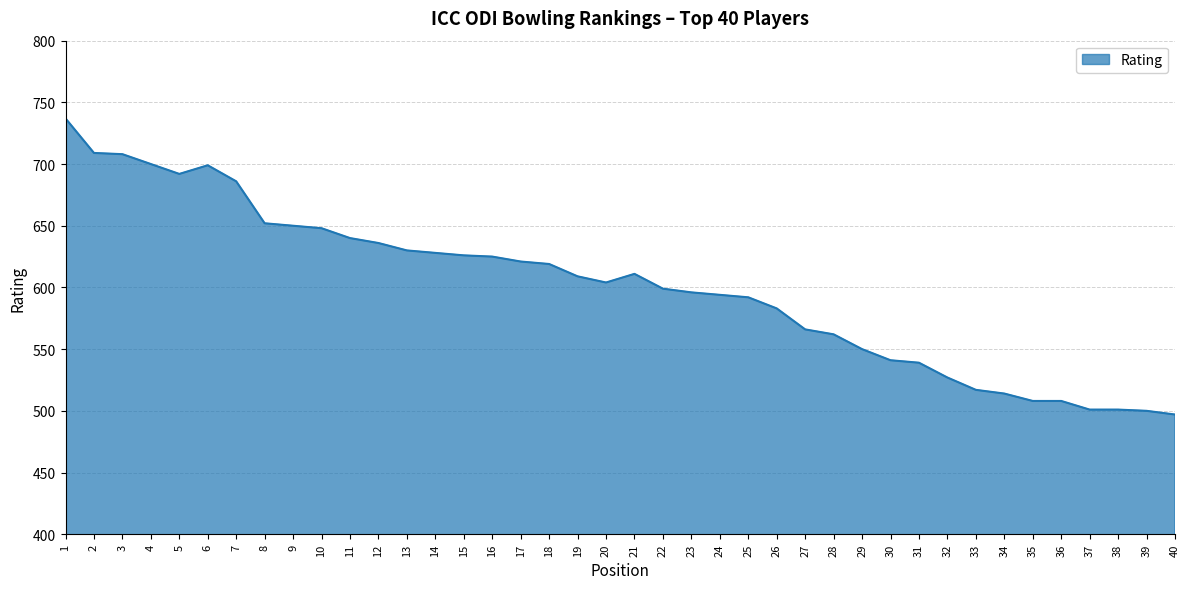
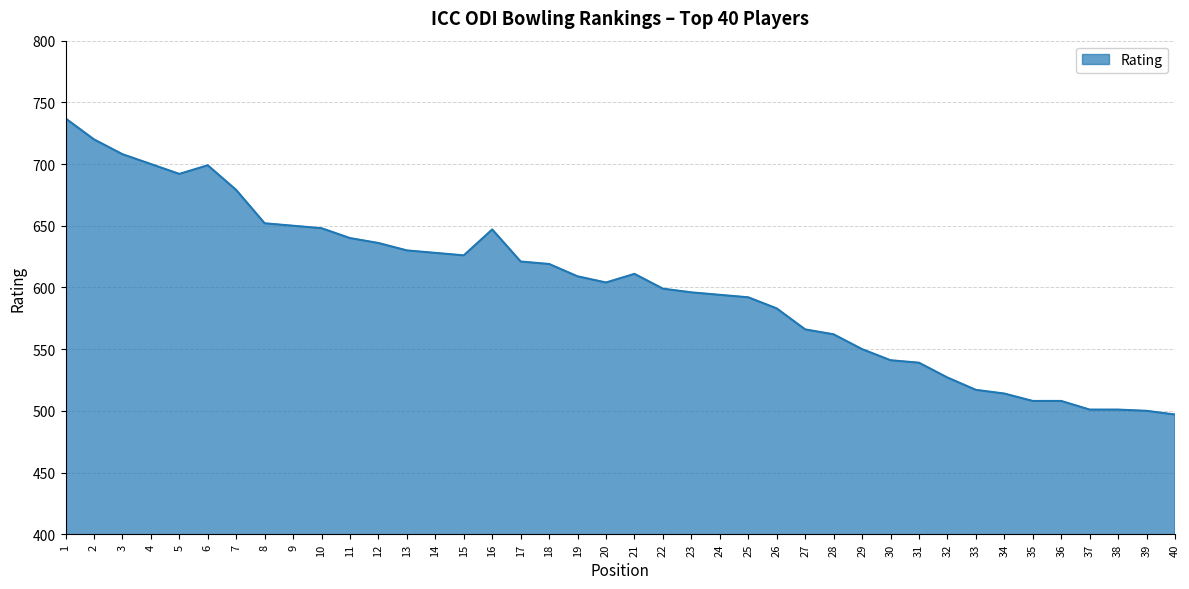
2: 709 -> 720
7: 686 -> 679
16: 625 -> 647
